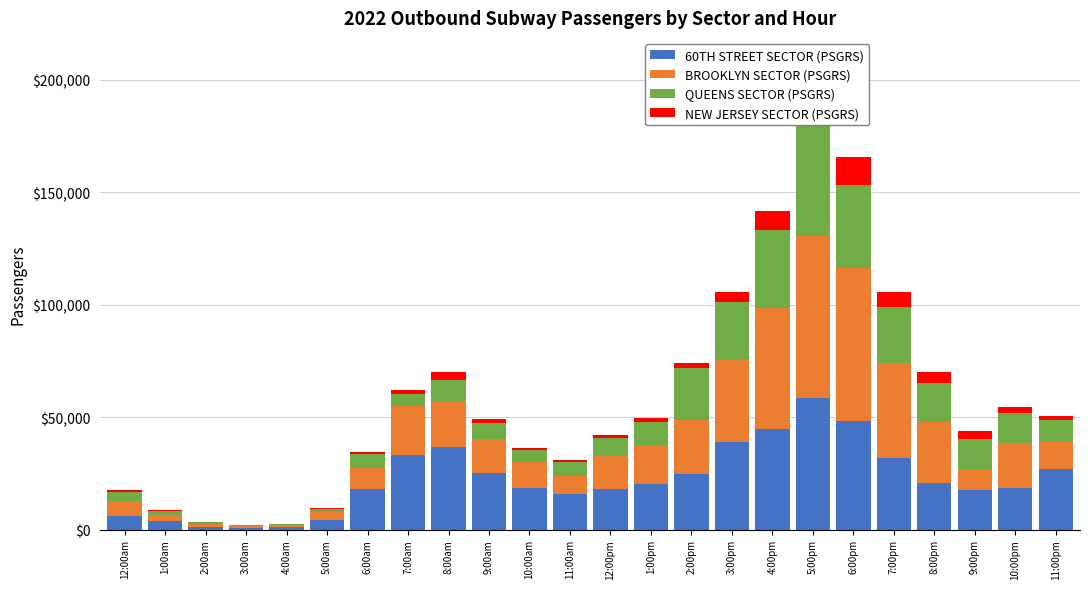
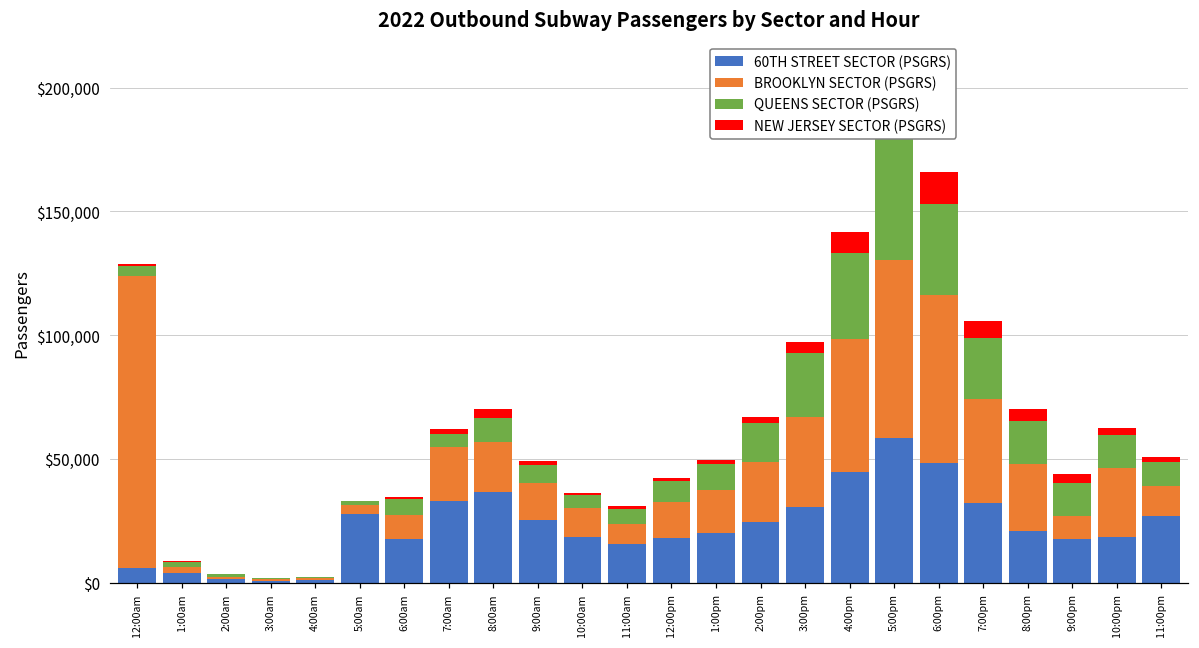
BROOKLYN SECTOR (PSGRS), 12:00am: $7,000 -> $118,000
60TH STREET SECTOR (PSGRS), 5:00am: $4,000 -> $28,000
QUEENS SECTOR (PSGRS), 2:00pm: $23,000 -> $16,000
60TH STREET SECTOR (PSGRS), 3:00pm: $39,000 -> $31,000
BROOKLYN SECTOR (PSGRS), 10:00pm: $20,000 -> $28,000
